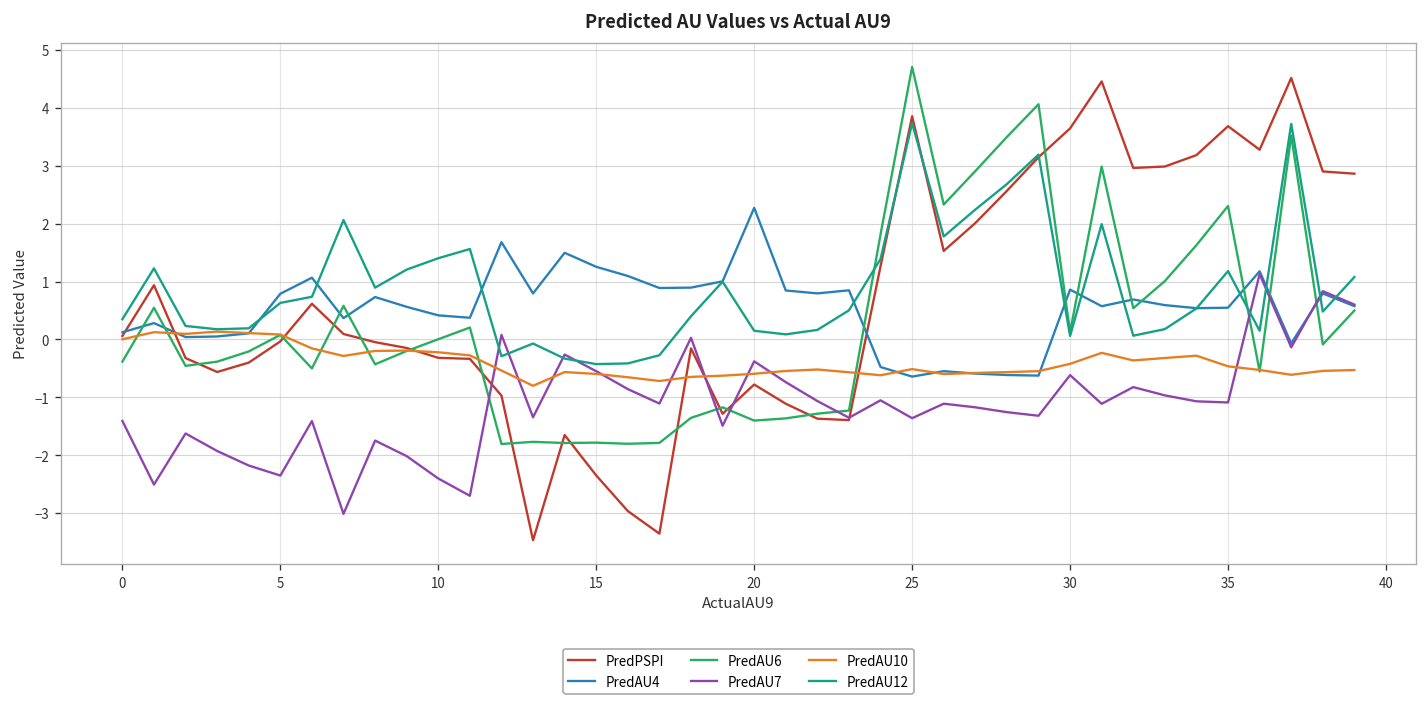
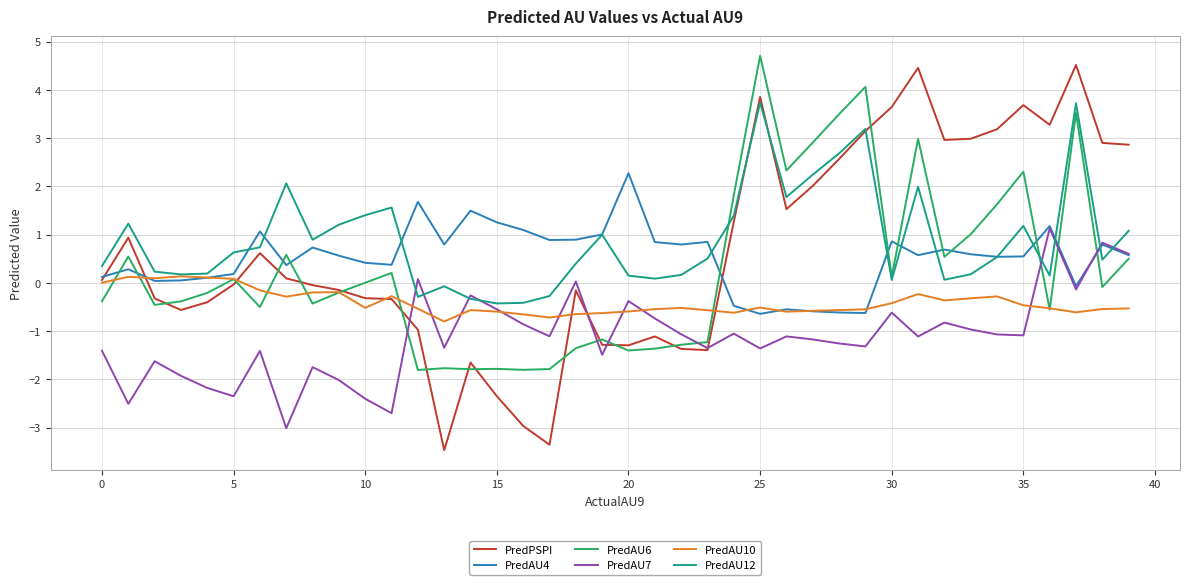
PredAU4, 5: 0.8 -> 0.2
PredAU10, 10: -0.2 -> -0.5
PredPSPI, 20: -0.8 -> -1.3
